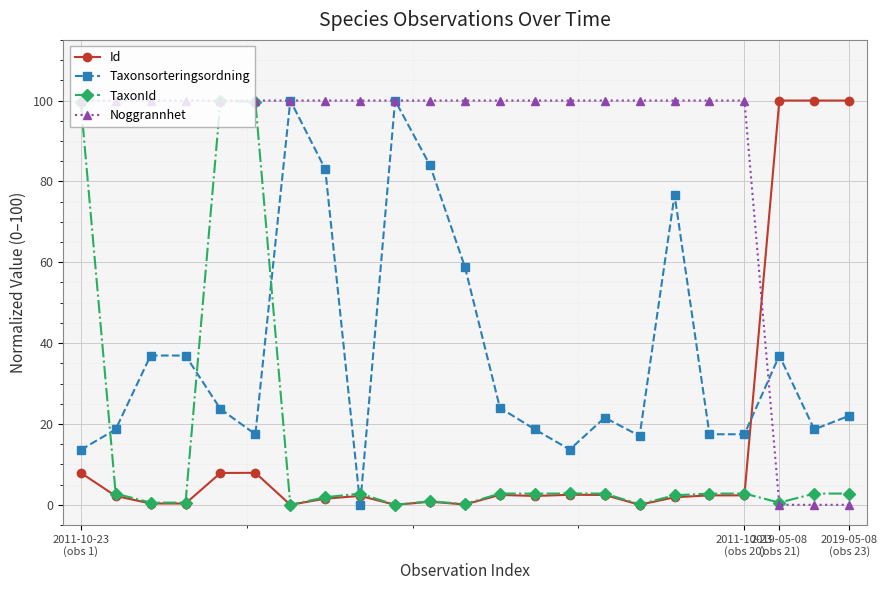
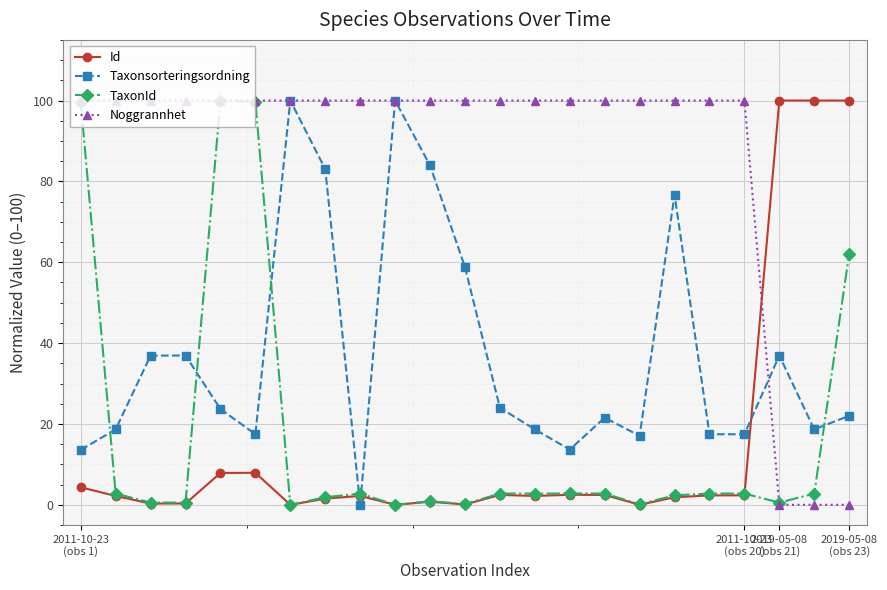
Id, 2011-10-23 (obs 1): 8 -> 4
TaxonId, 2019-05-08 (obs 23): 3 -> 62
